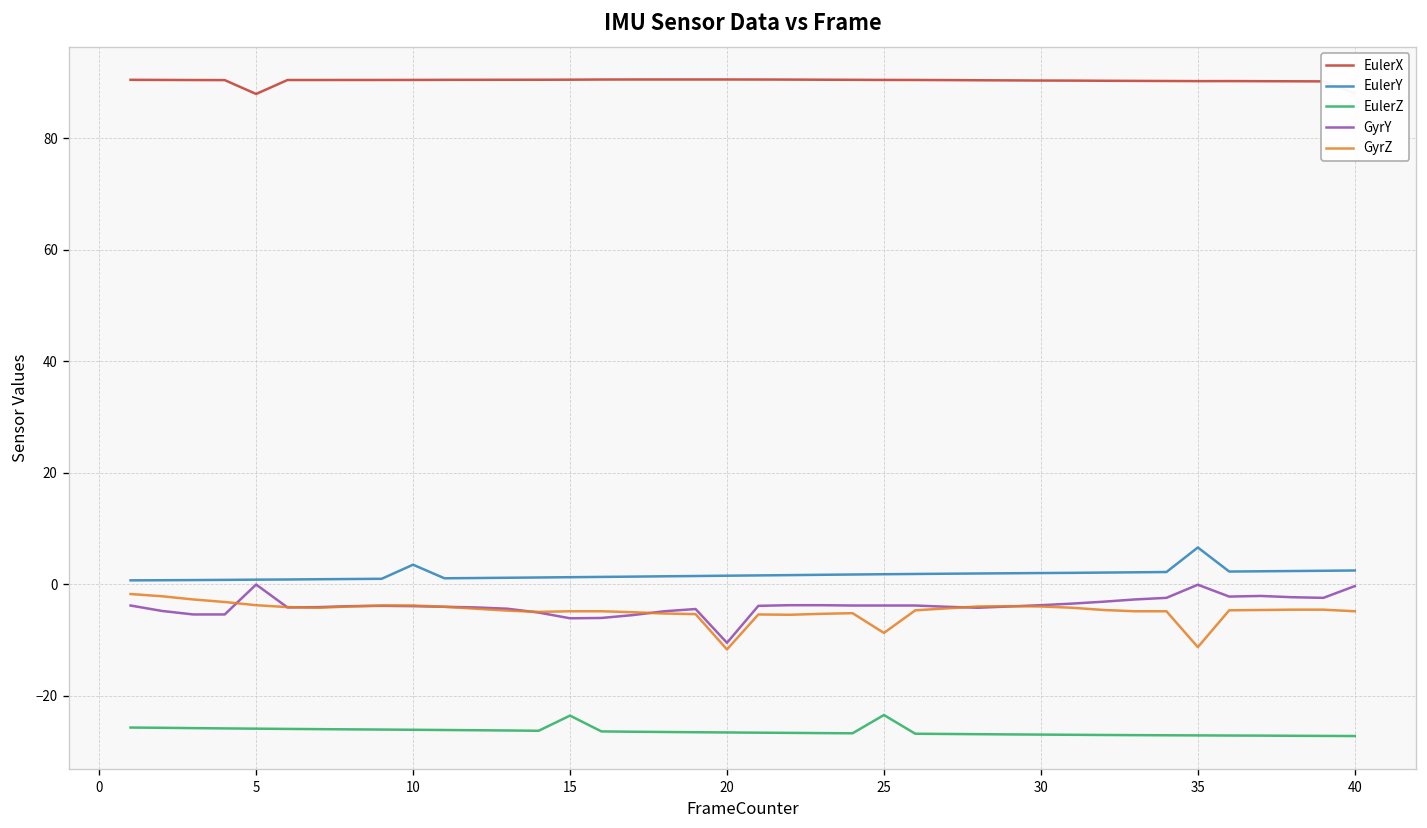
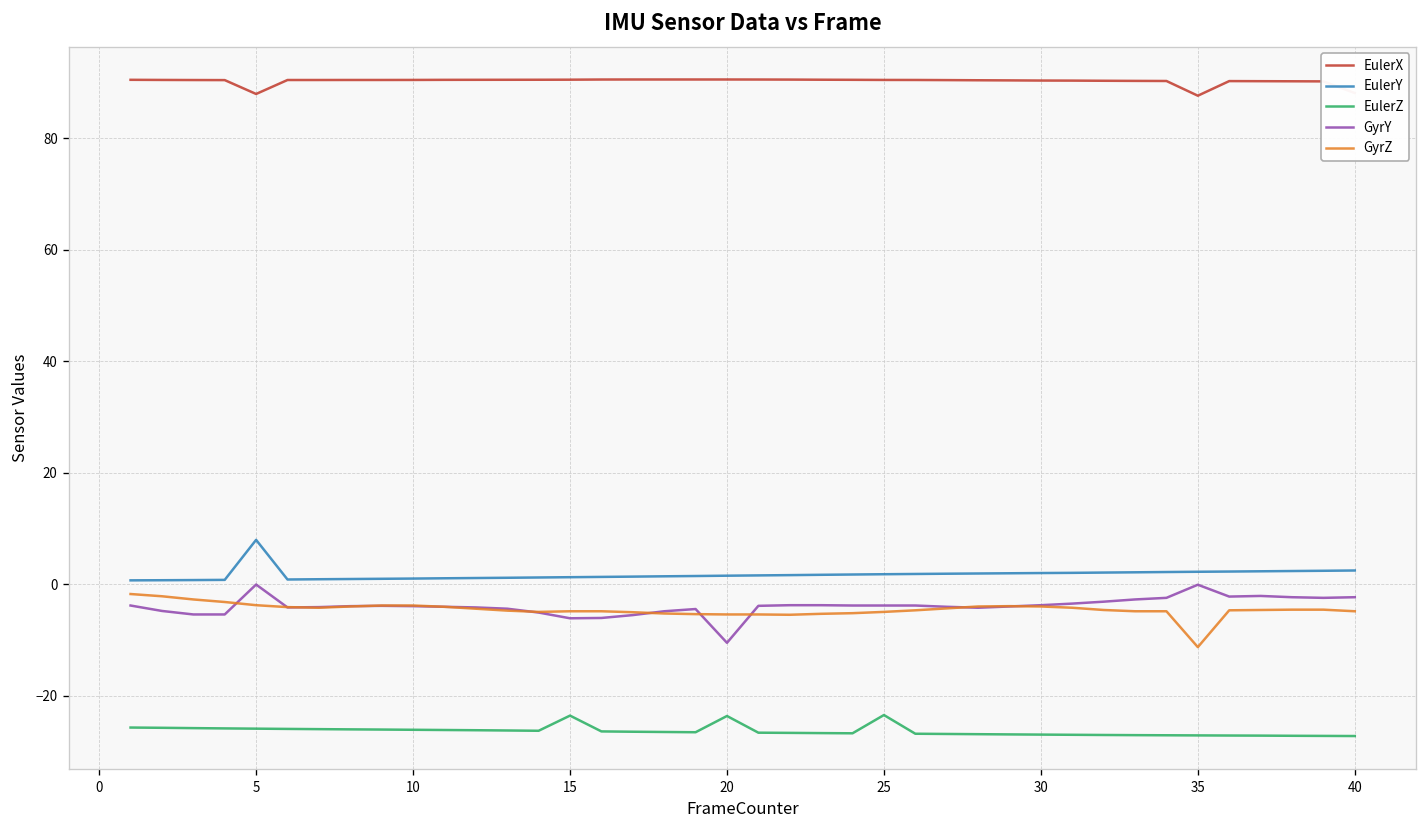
EulerY, 5: 1 -> 8
EulerY, 10: 3 -> 1
EulerZ, 20: -27 -> -24
GyrZ, 20: -12 -> -5
GyrZ, 25: -9 -> -5
EulerX, 35: 90 -> 88
EulerY, 35: 7 -> 2
GyrY, 40: 0 -> -2
